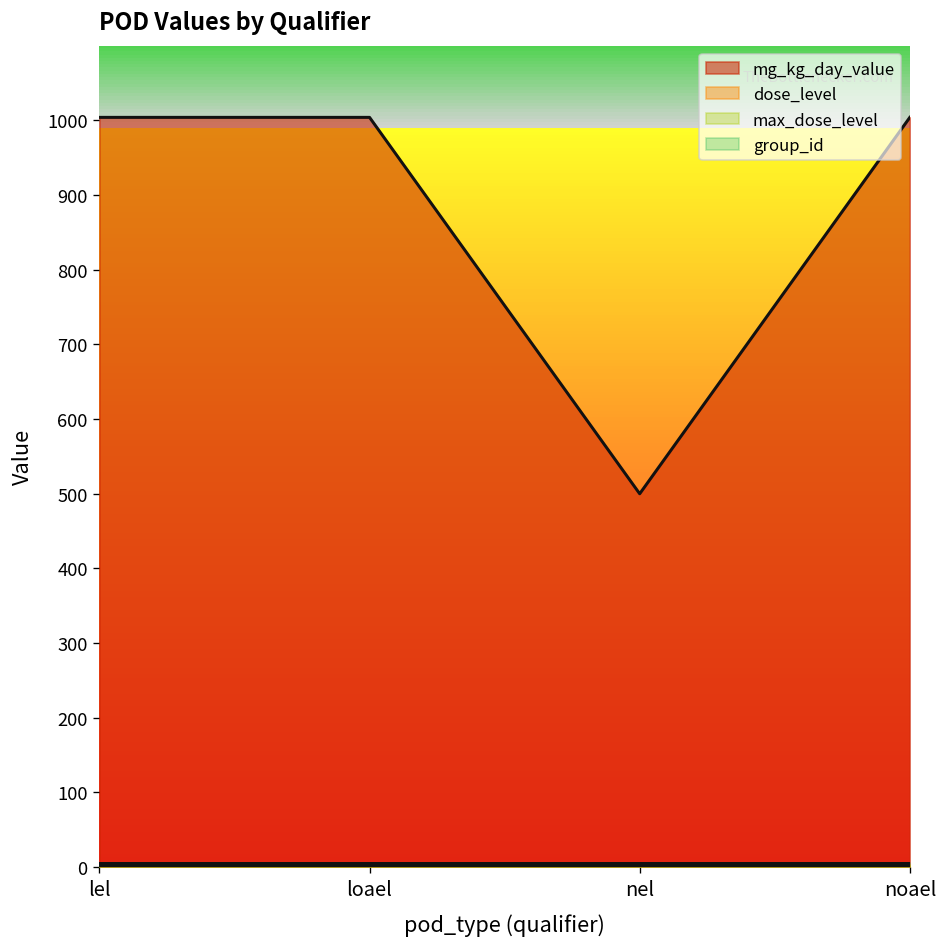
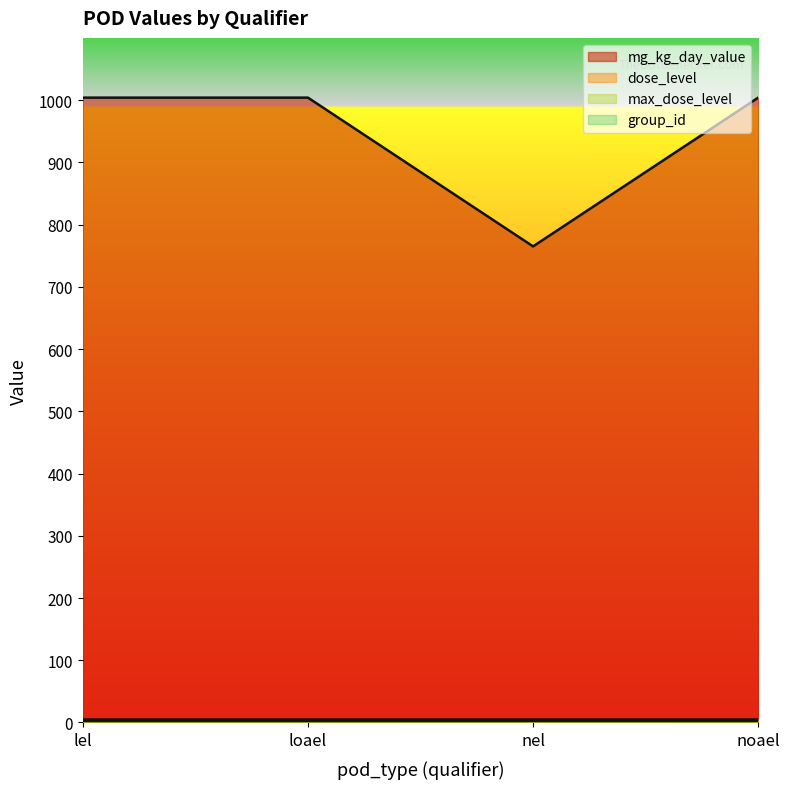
mg_kg_day_value, nel: 500 -> 770
